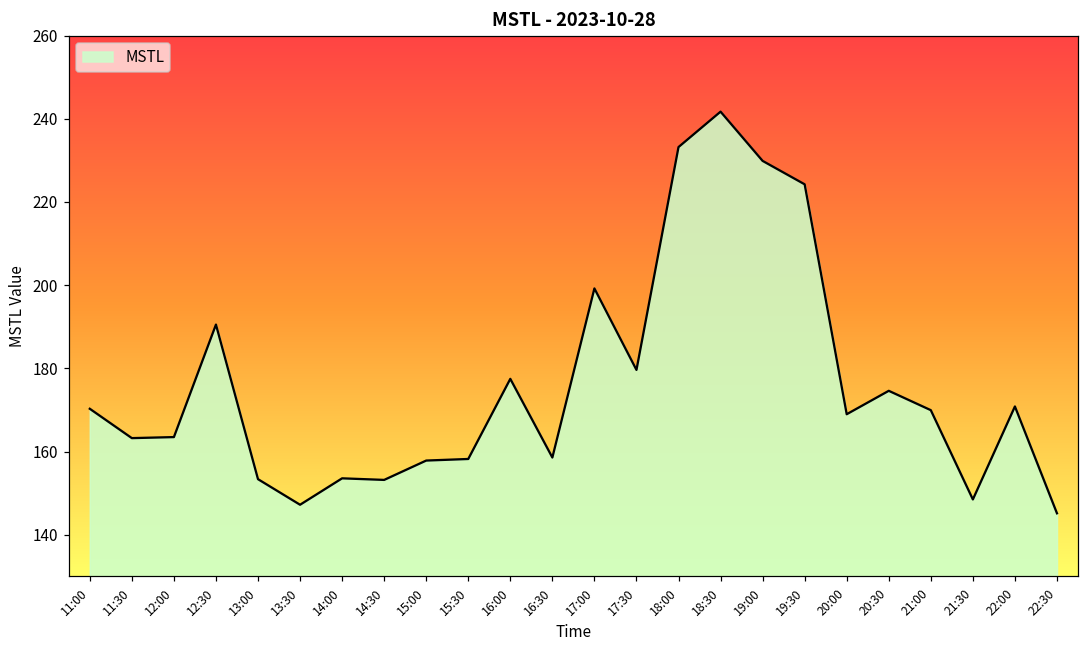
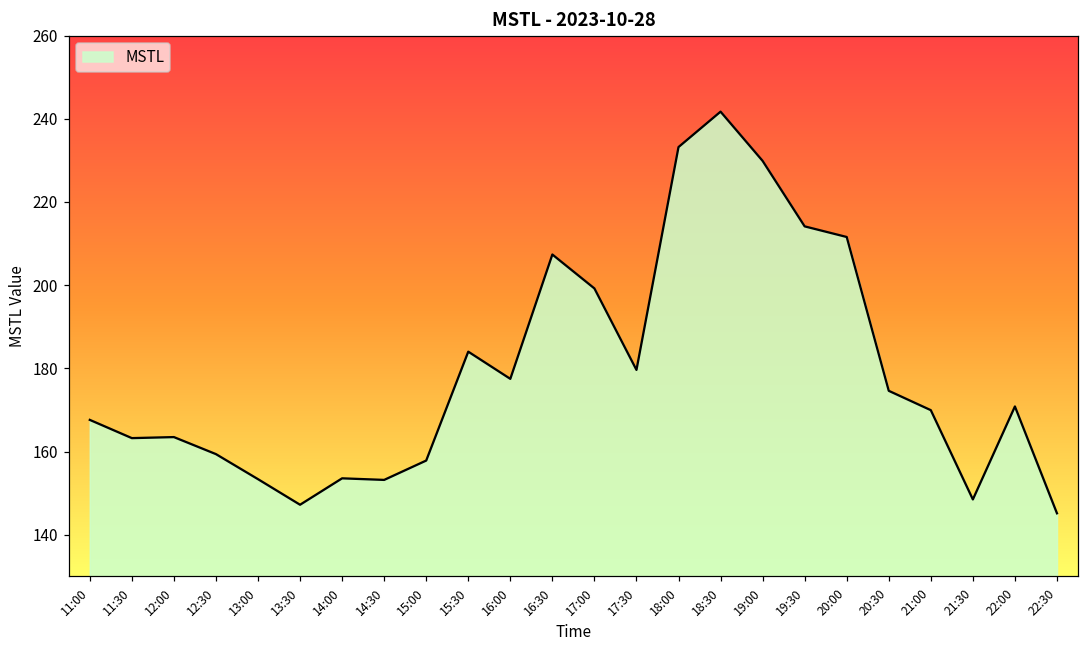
11:00: 170 -> 168
12:30: 191 -> 159
15:30: 158 -> 184
16:30: 159 -> 207
19:30: 224 -> 214
20:00: 169 -> 212
